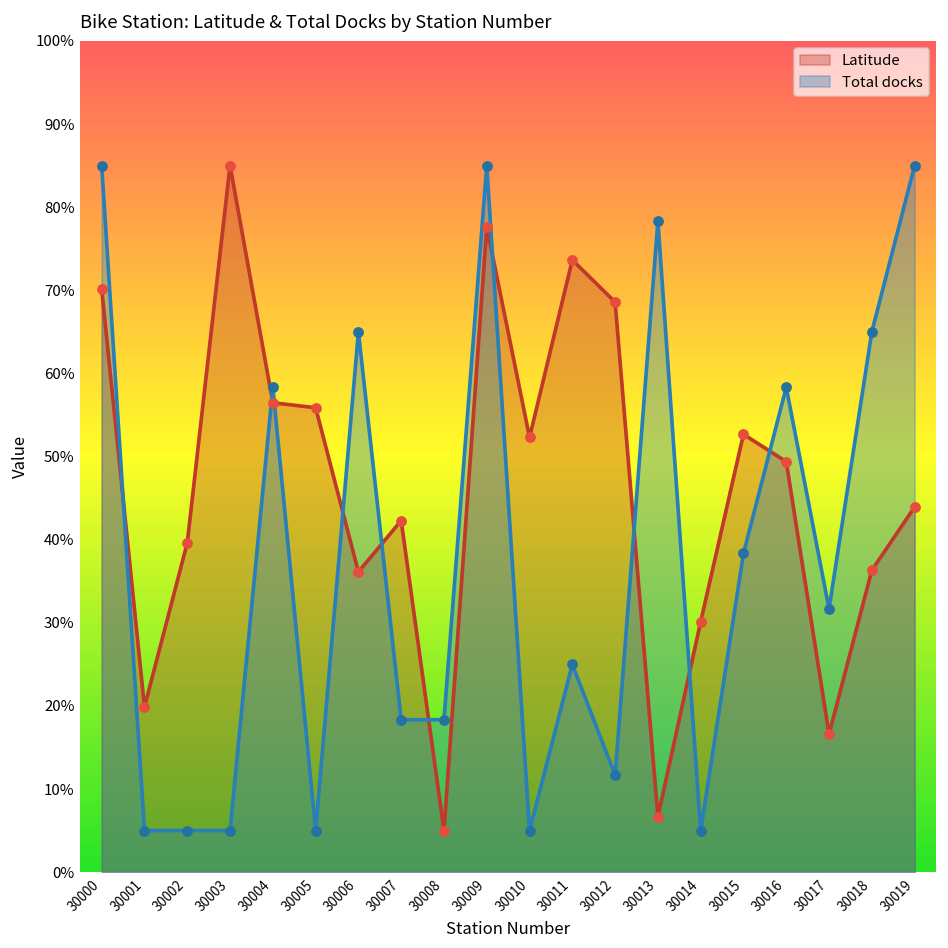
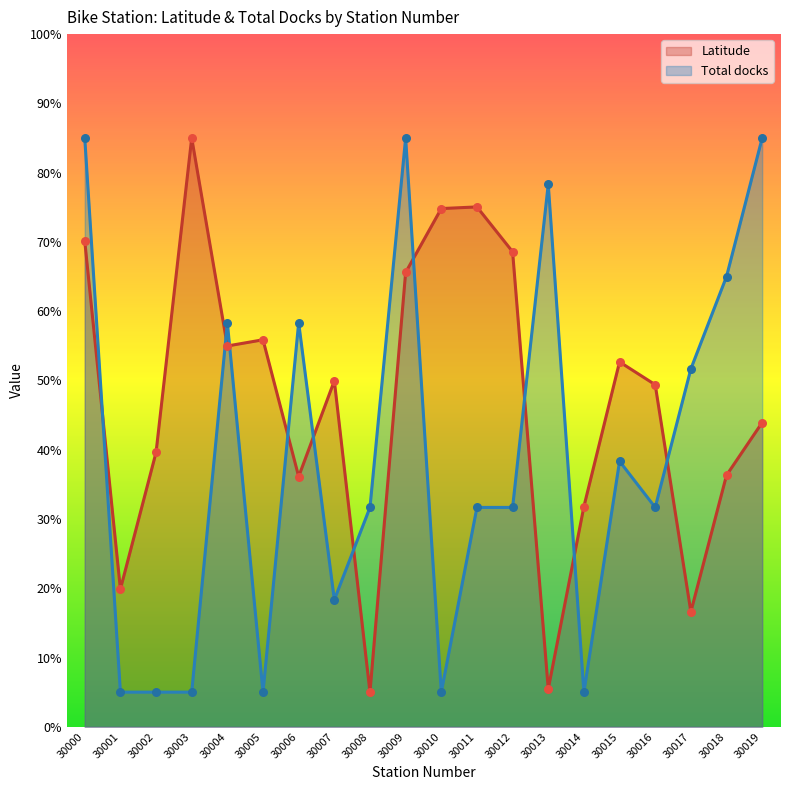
Latitude, 30004: 56% -> 55%
Total docks, 30006: 65% -> 58%
Latitude, 30007: 42% -> 50%
Total docks, 30008: 18% -> 32%
Latitude, 30009: 78% -> 66%
Latitude, 30010: 52% -> 75%
Latitude, 30011: 74% -> 75%
Total docks, 30011: 25% -> 32%
Total docks, 30012: 12% -> 32%
Latitude, 30013: 7% -> 5%
Latitude, 30014: 30% -> 32%
Total docks, 30016: 58% -> 32%
Total docks, 30017: 32% -> 52%
